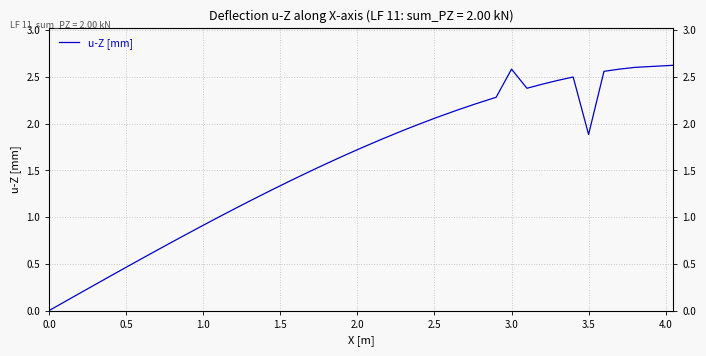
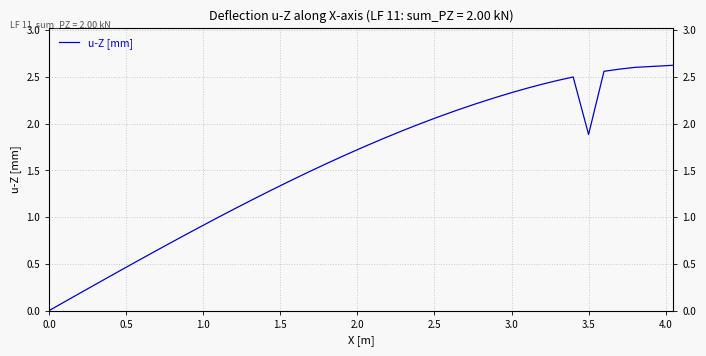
3.0: 2.6 -> 2.3
